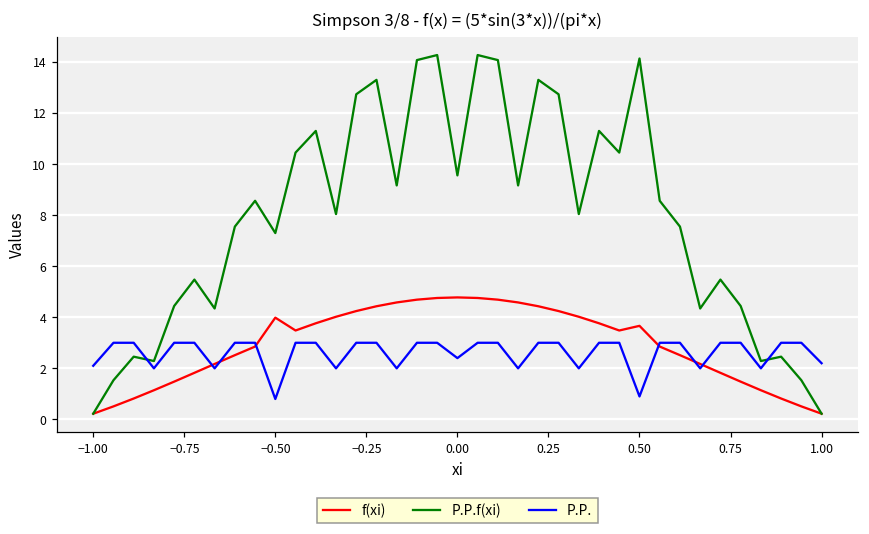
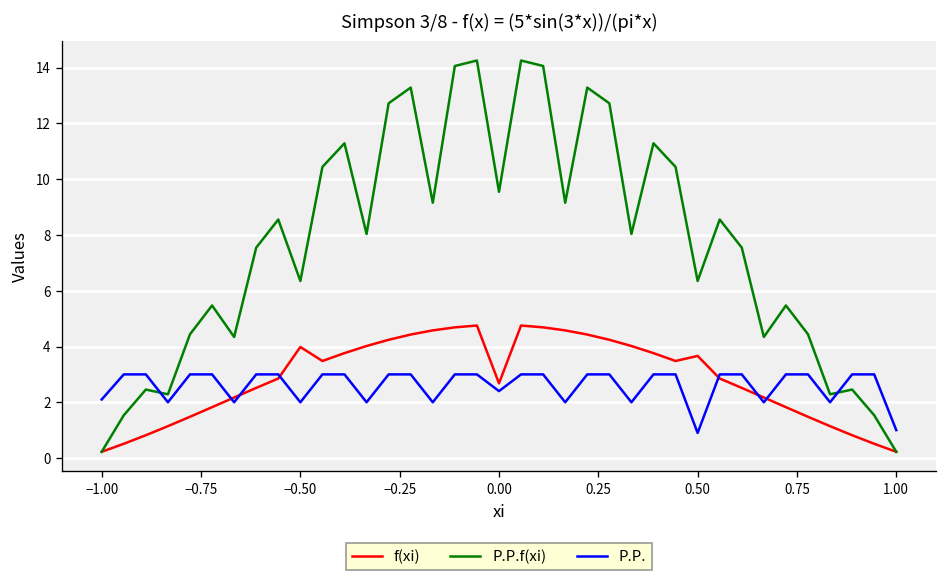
P.P.f(xi), −0.50: 7.3 -> 6.4
P.P., −0.50: 0.8 -> 2.0
f(xi), 0.00: 4.8 -> 2.7
P.P.f(xi), 0.50: 14.1 -> 6.4
P.P., 1.00: 2.2 -> 1.0
